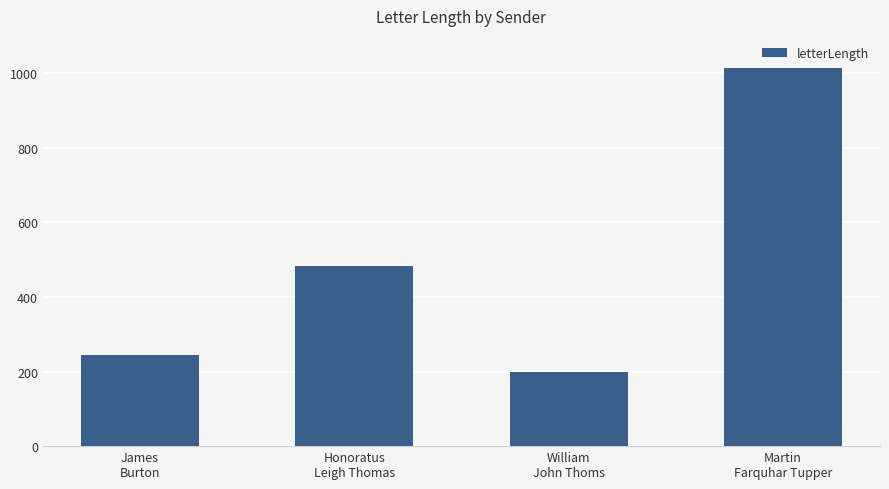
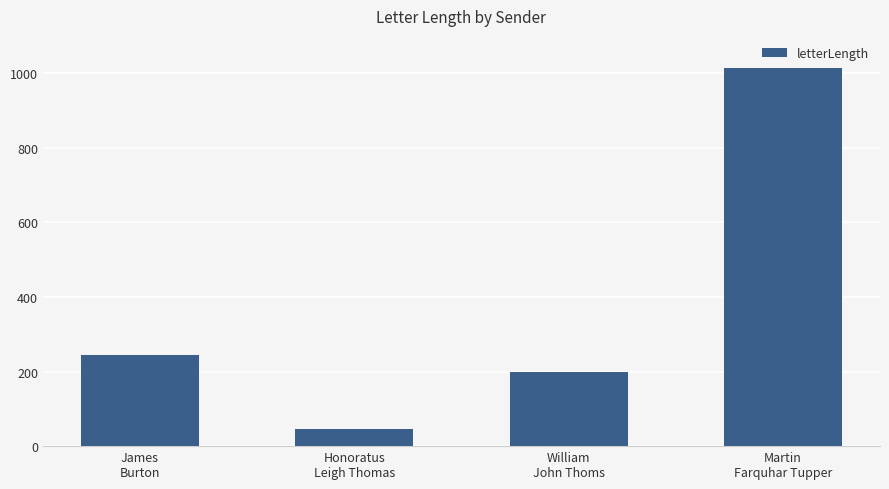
Honoratus Leigh Thomas: 480 -> 50
